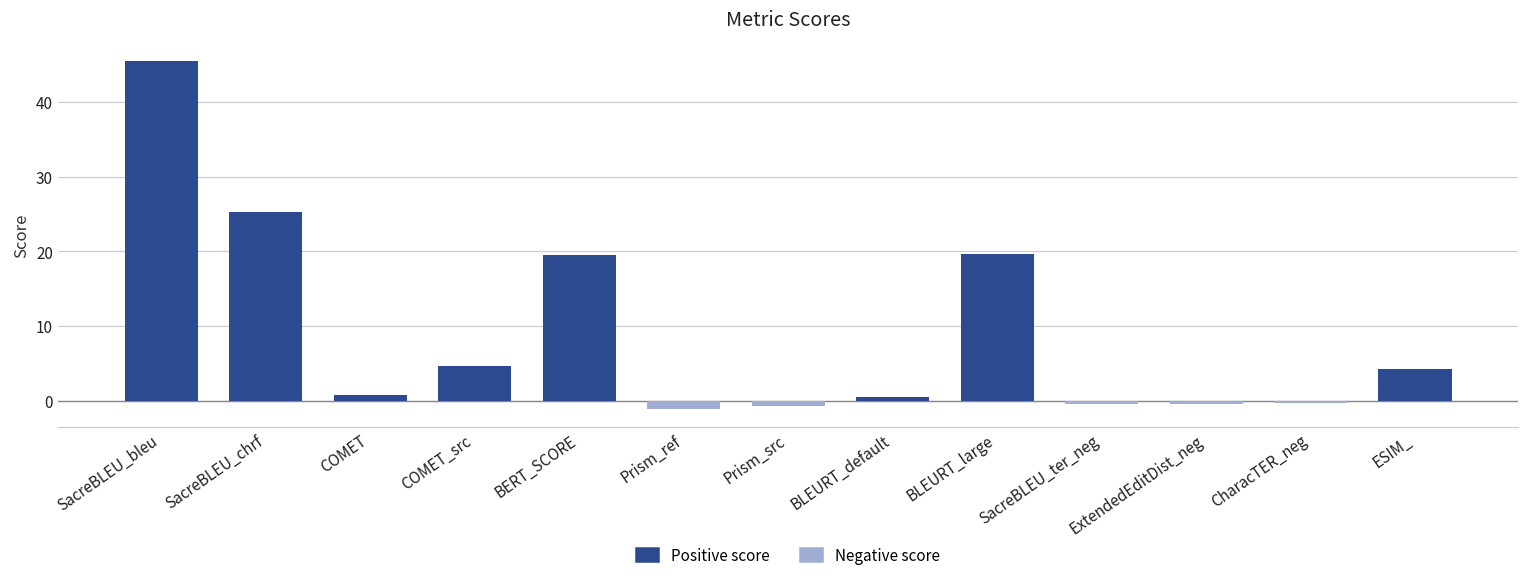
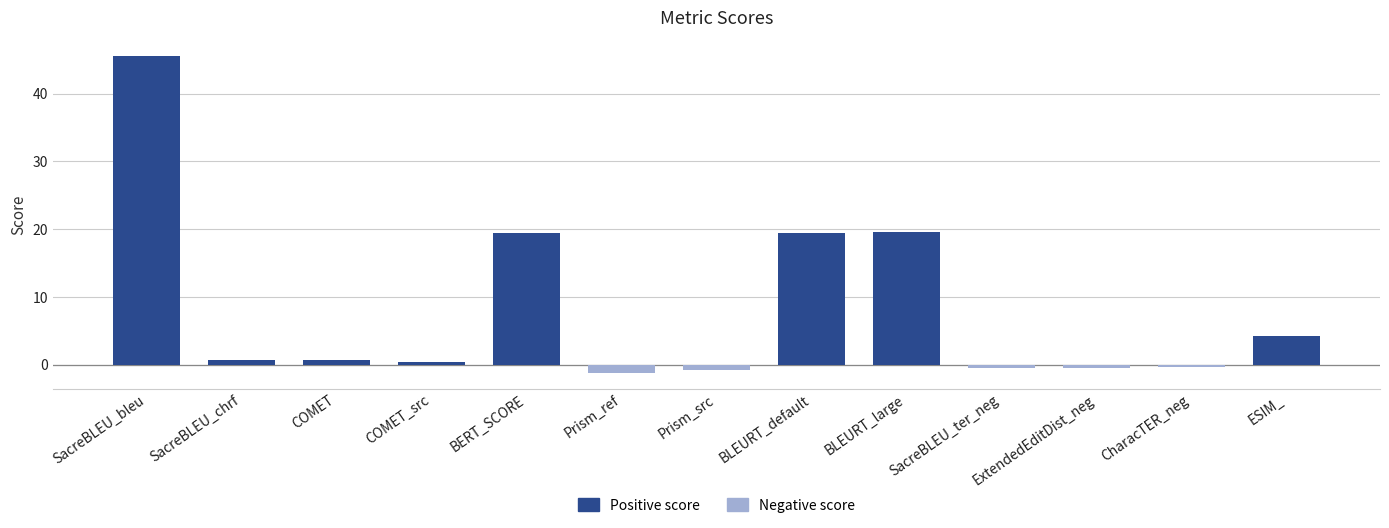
SacreBLEU_chrf: 25 -> 1
COMET_src: 5 -> 0
BLEURT_default: 0 -> 19
